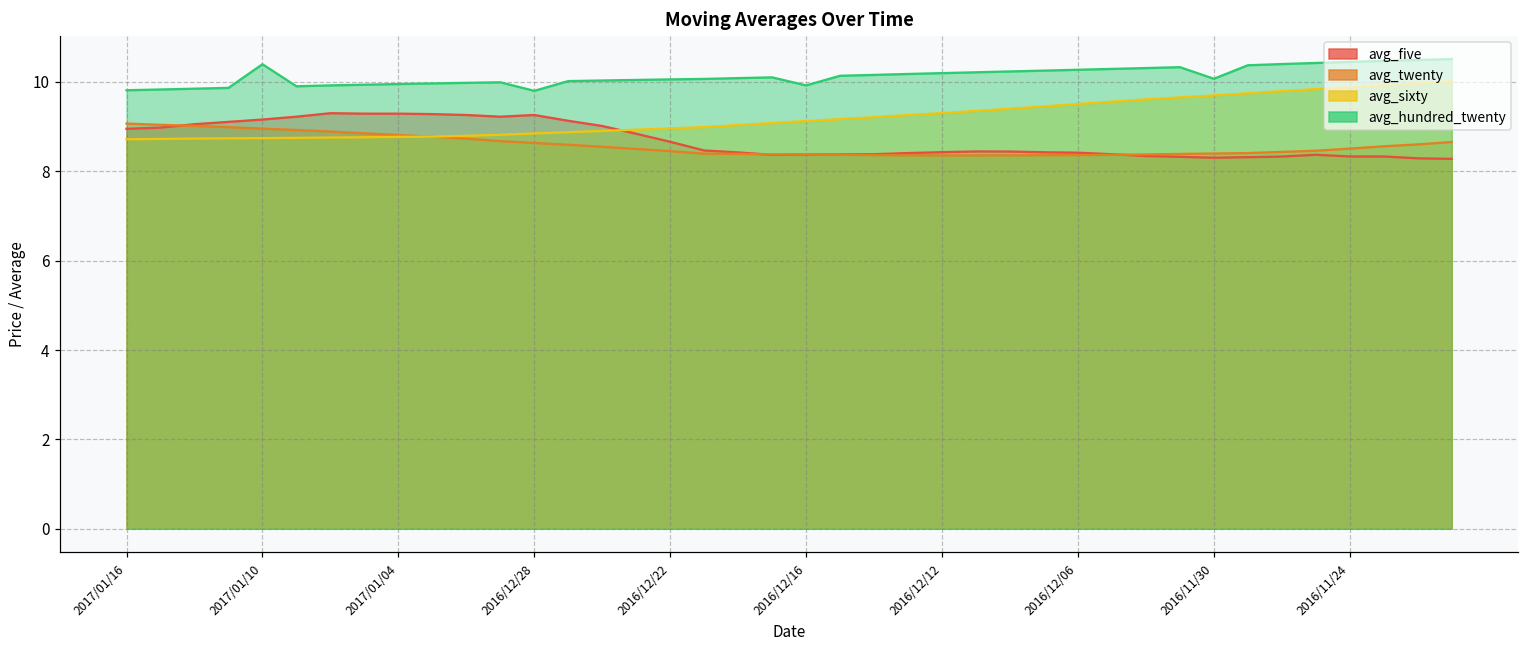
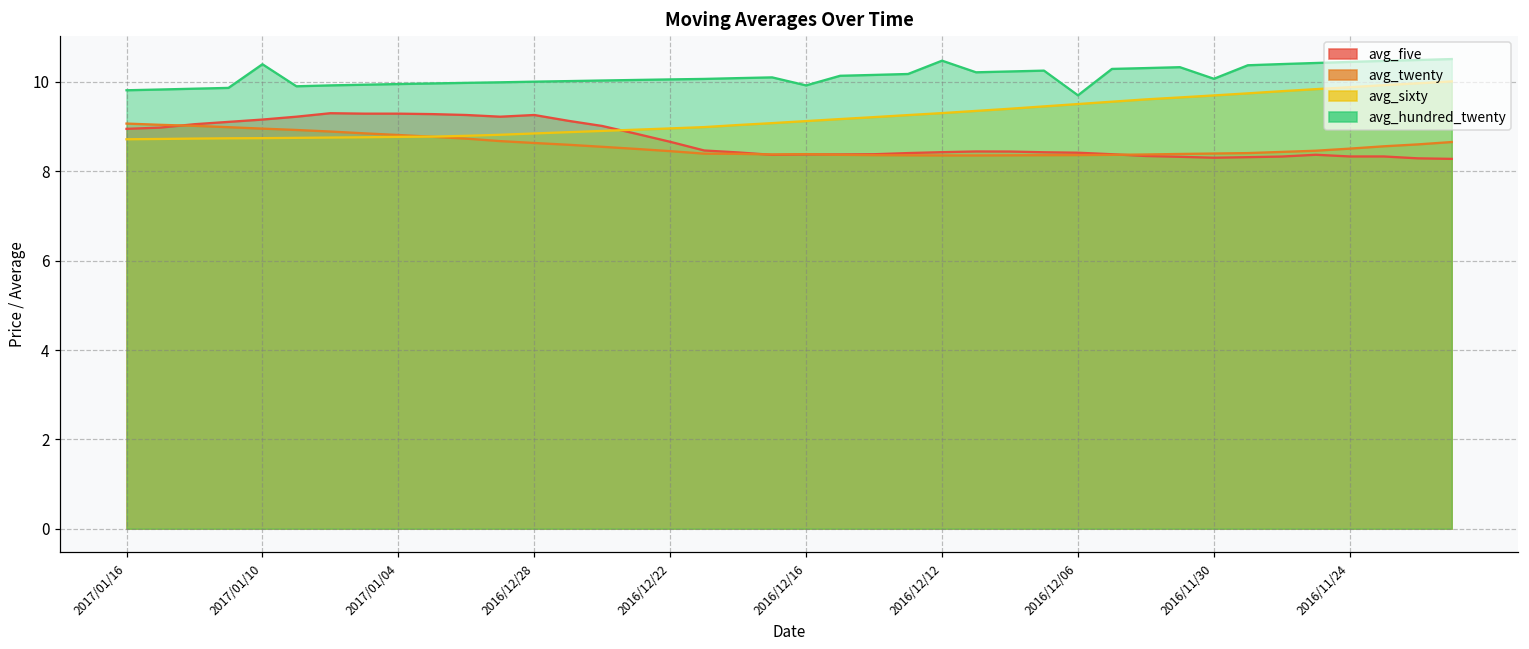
avg_hundred_twenty, 2016/12/28: 9.8 -> 10.0
avg_hundred_twenty, 2016/12/12: 10.2 -> 10.5
avg_hundred_twenty, 2016/12/06: 10.3 -> 9.7
